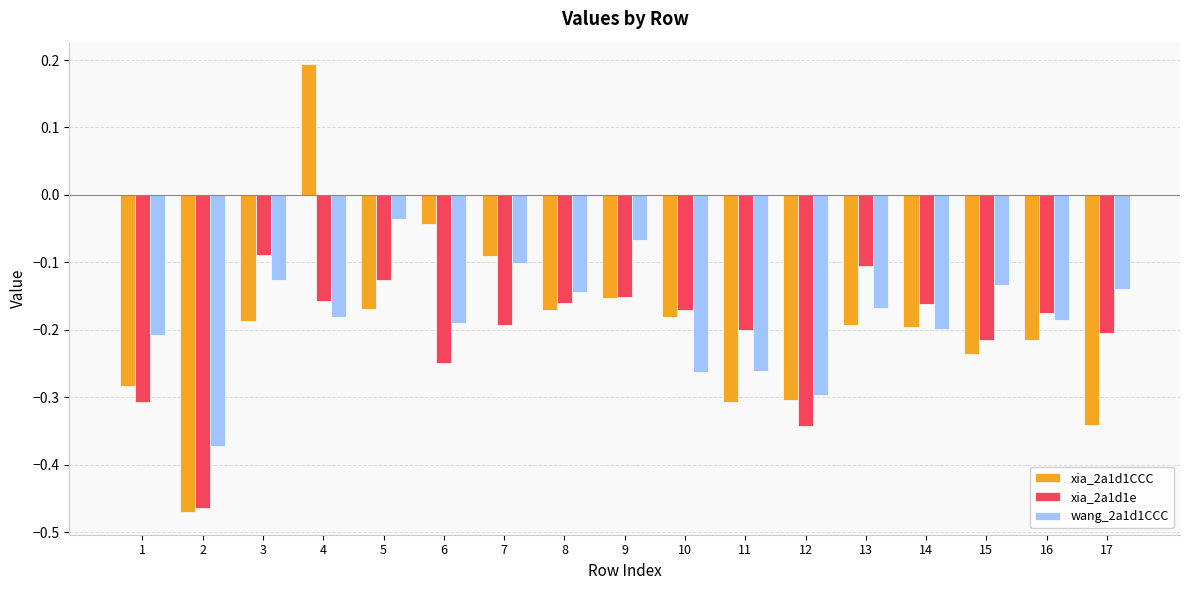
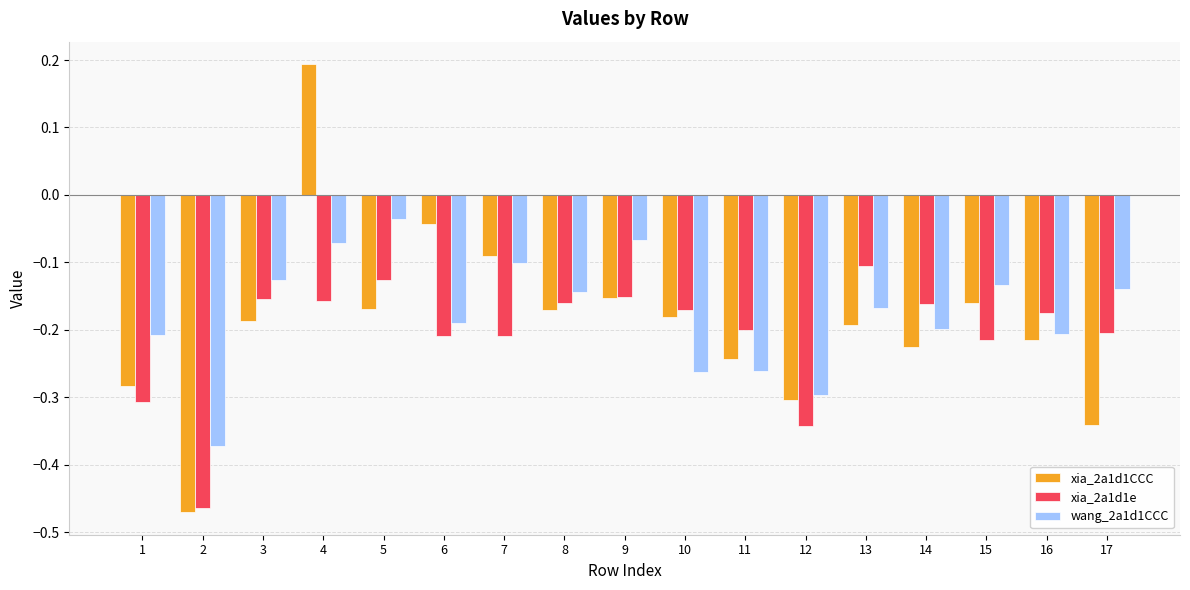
xia_2a1d1e, 3: -0.09 -> -0.15
wang_2a1d1CCC, 4: -0.18 -> -0.07
xia_2a1d1e, 6: -0.25 -> -0.21
xia_2a1d1e, 7: -0.19 -> -0.21
xia_2a1d1CCC, 11: -0.31 -> -0.24
xia_2a1d1CCC, 14: -0.20 -> -0.23
xia_2a1d1CCC, 15: -0.24 -> -0.16
wang_2a1d1CCC, 16: -0.19 -> -0.21
